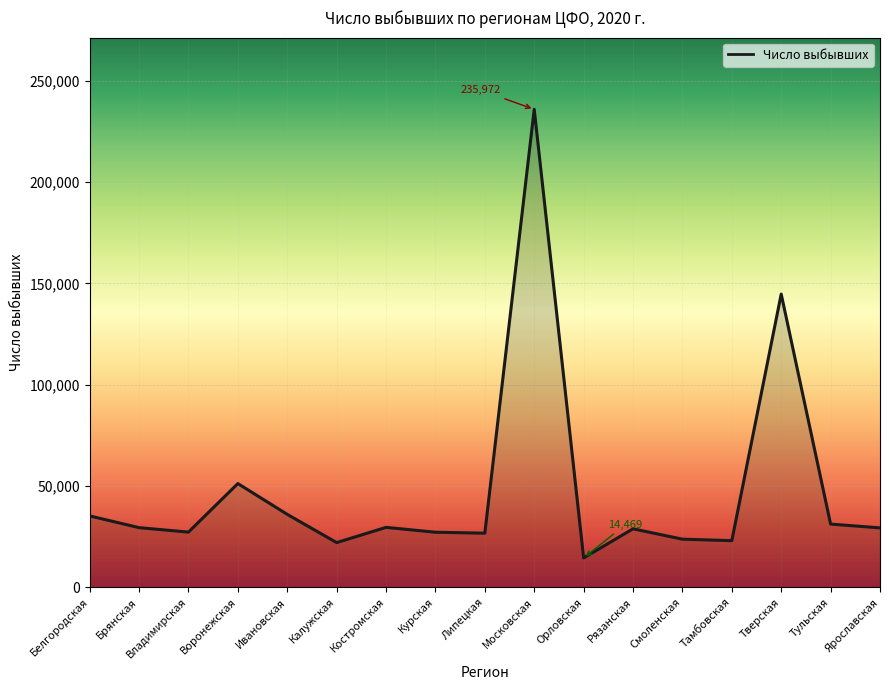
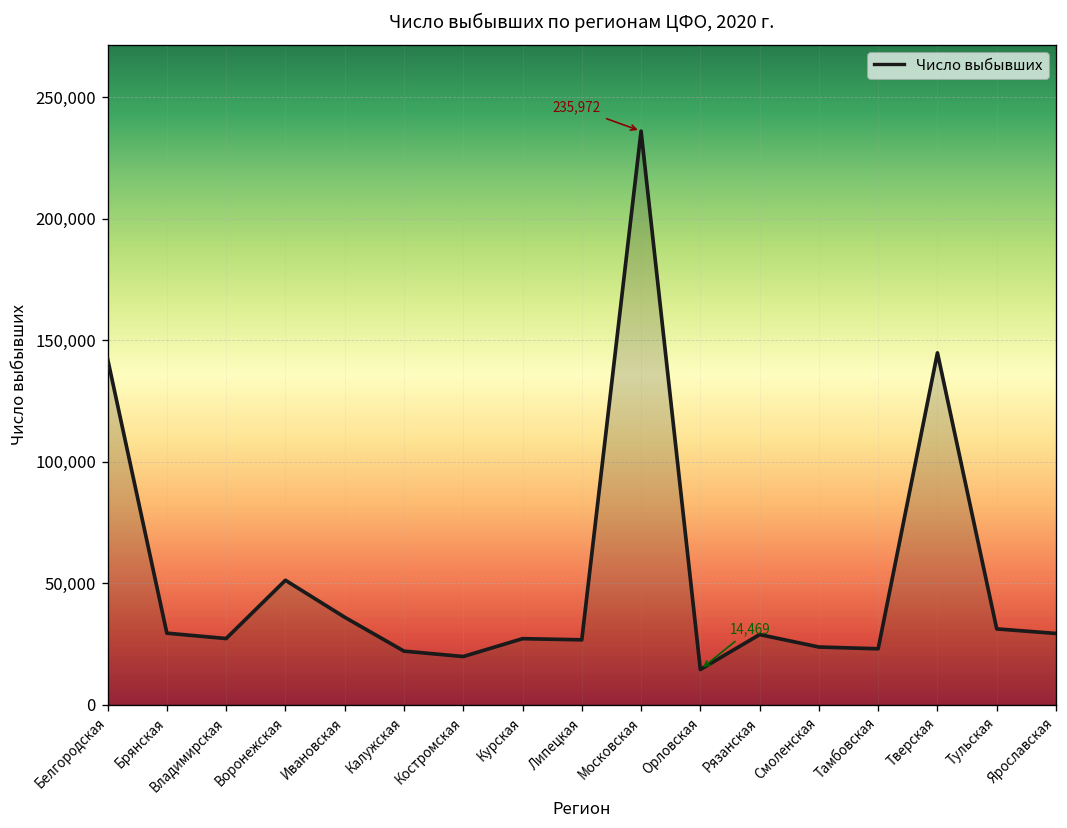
Белгородская: 35,000 -> 142,000
Костромская: 30,000 -> 20,000
